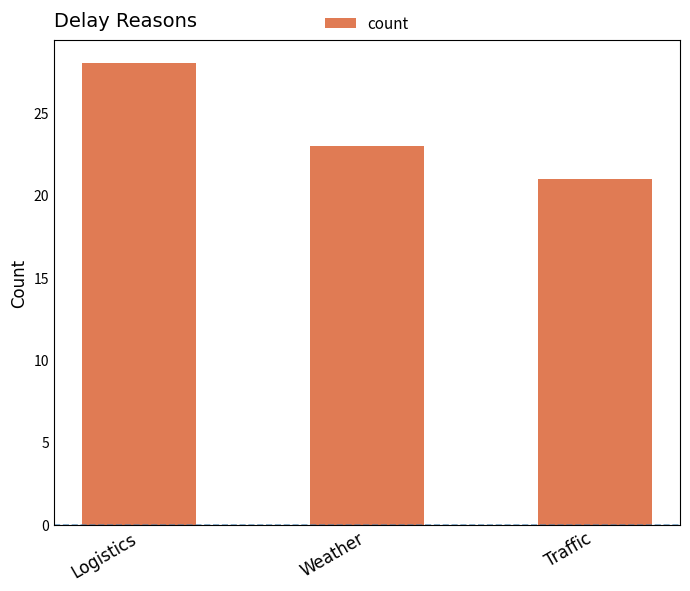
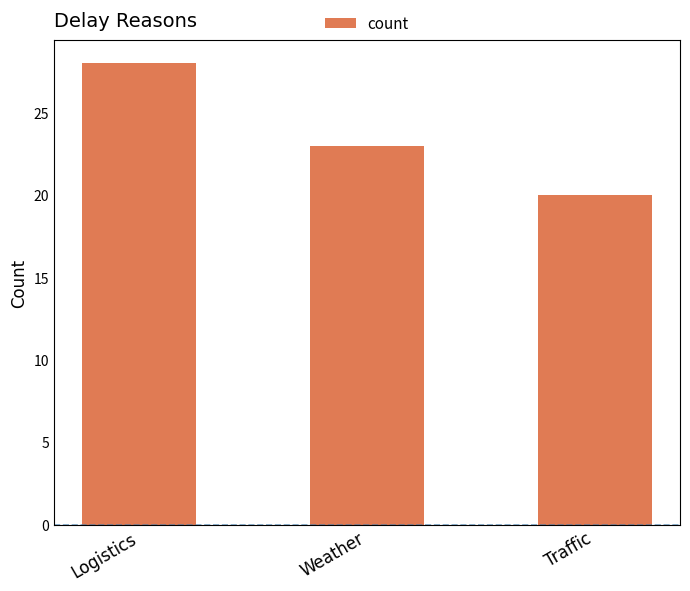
Traffic: 21 -> 20
